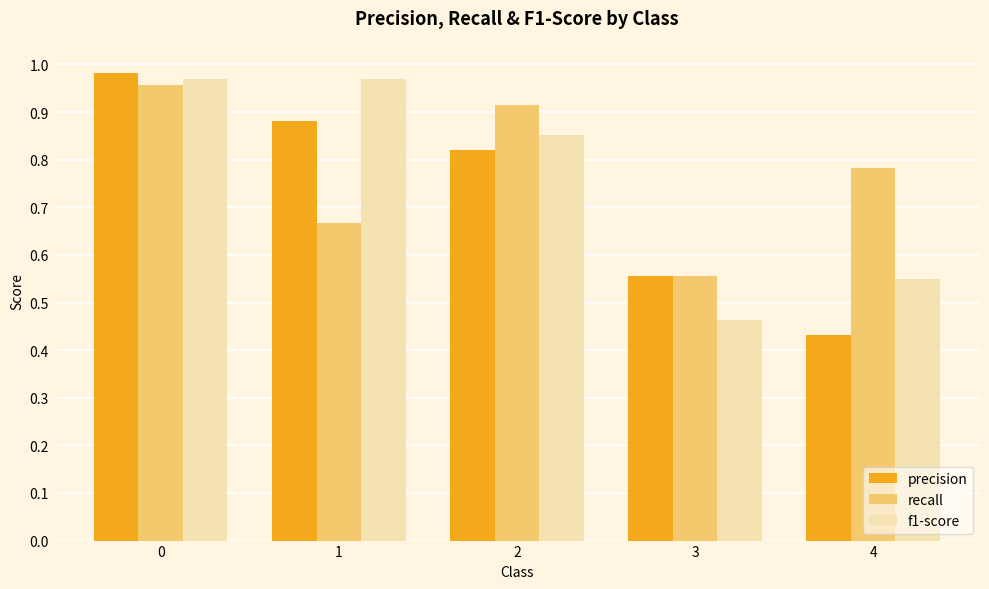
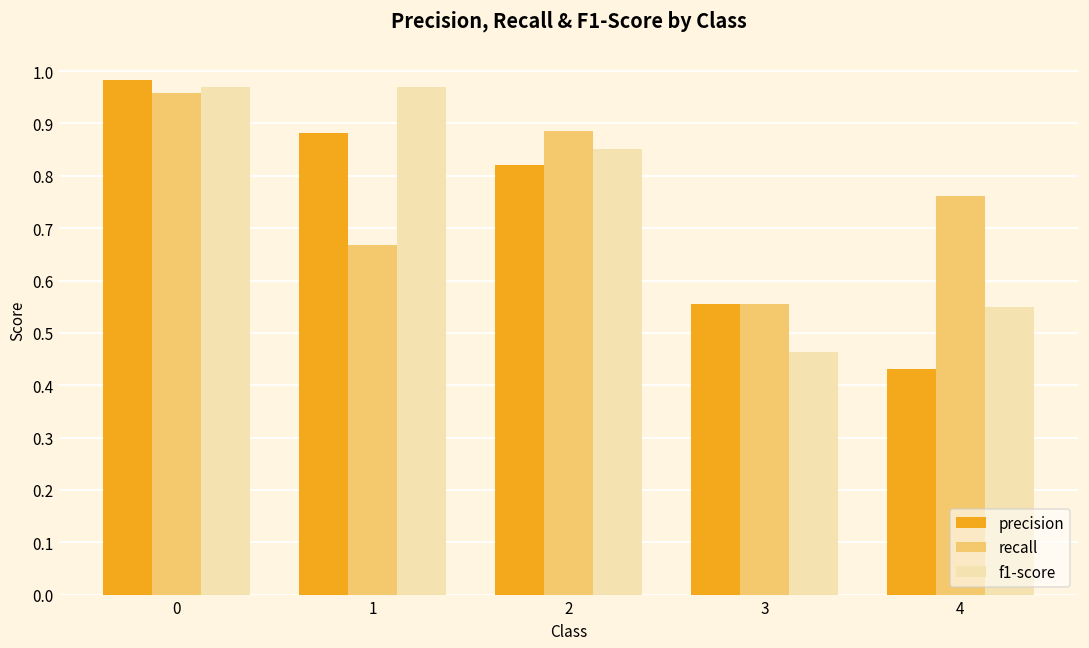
recall, 2: 0.91 -> 0.89
recall, 4: 0.78 -> 0.76
